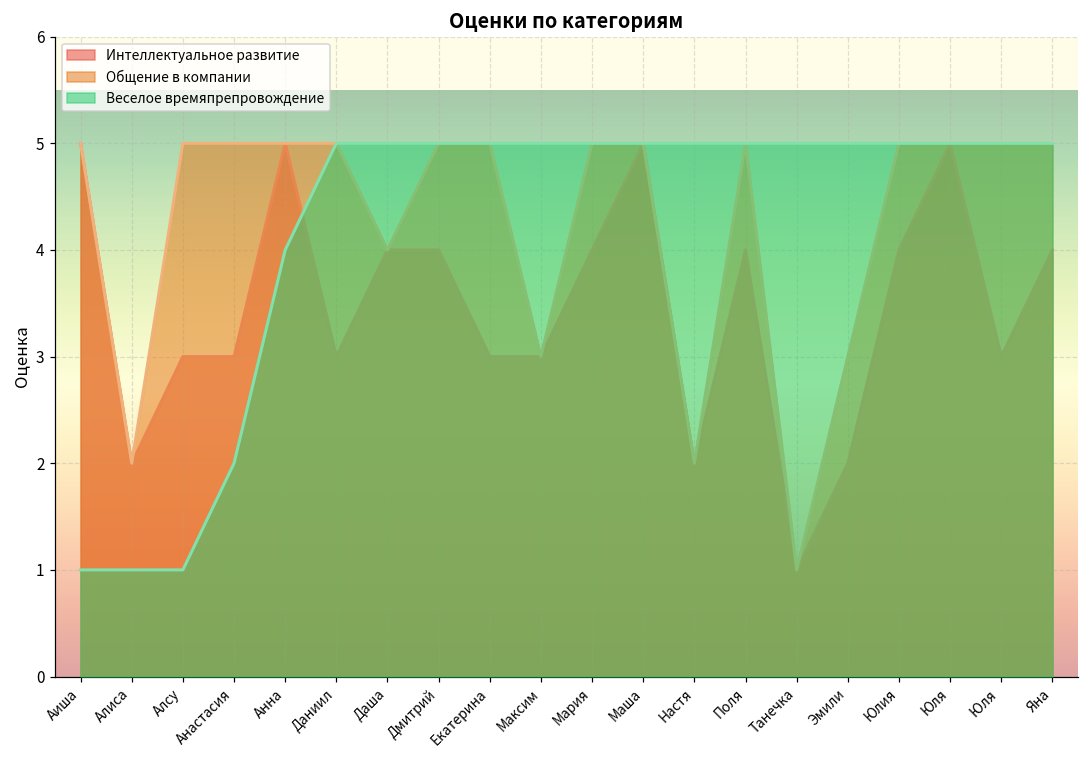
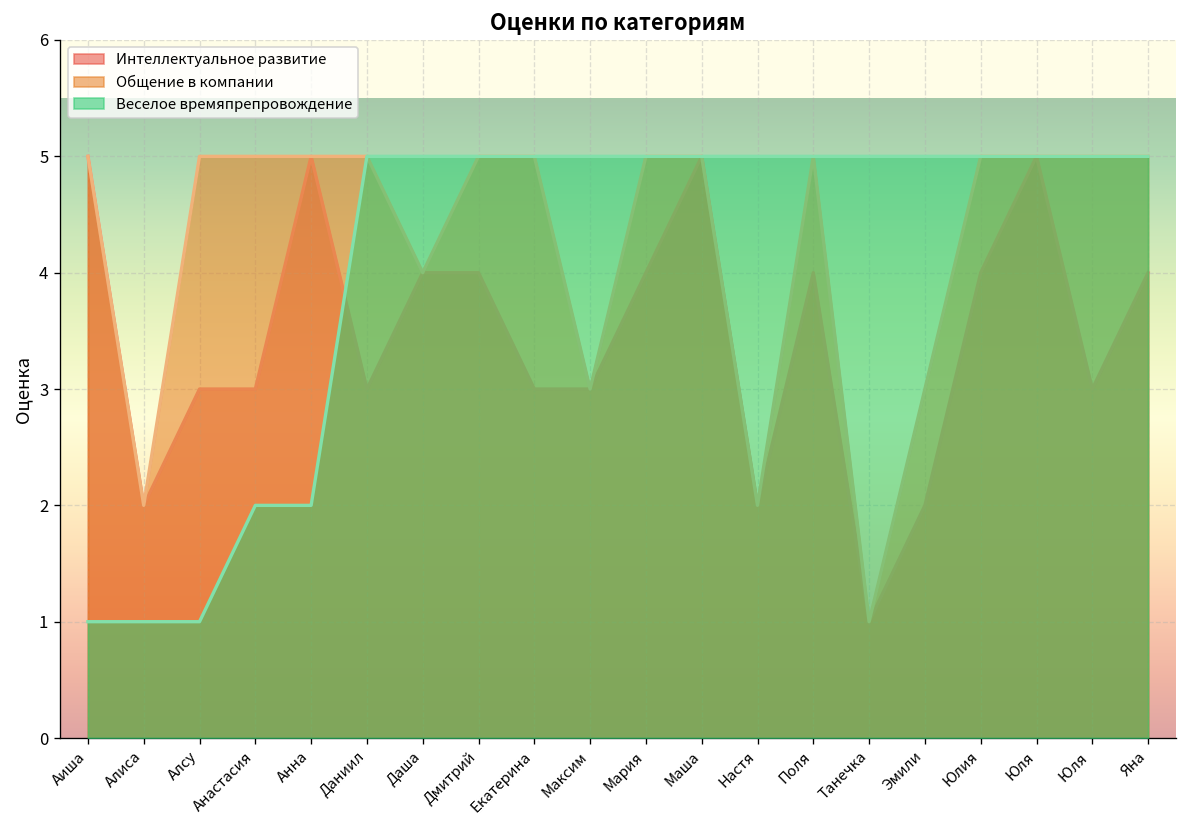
Веселое времяпрепровождение, Анна: 4 -> 2
